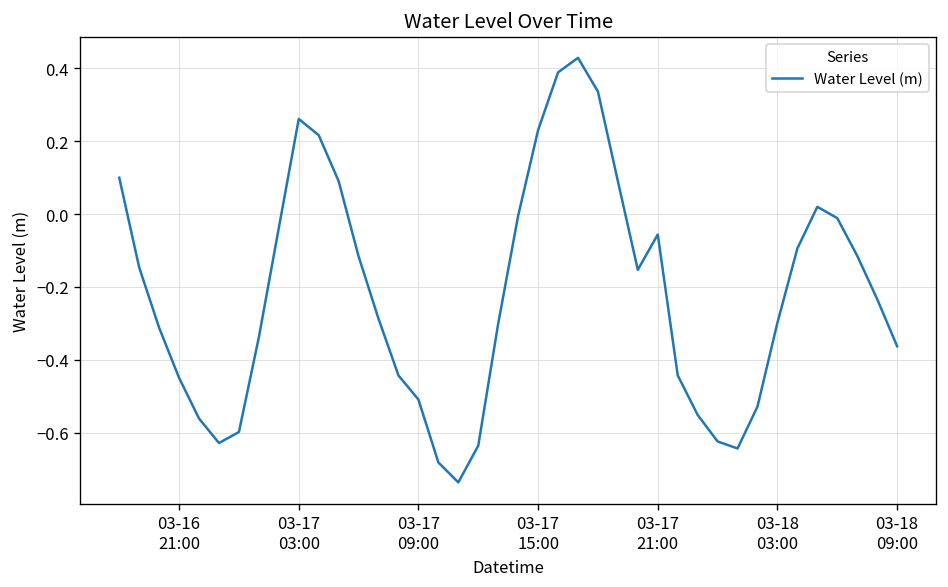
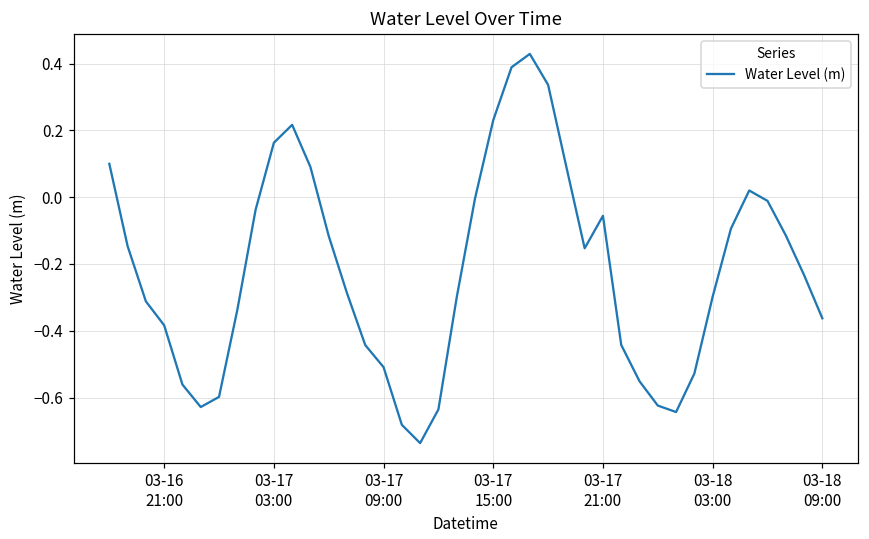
03-16 21:00: -0.45 -> -0.38
03-17 03:00: 0.26 -> 0.16
